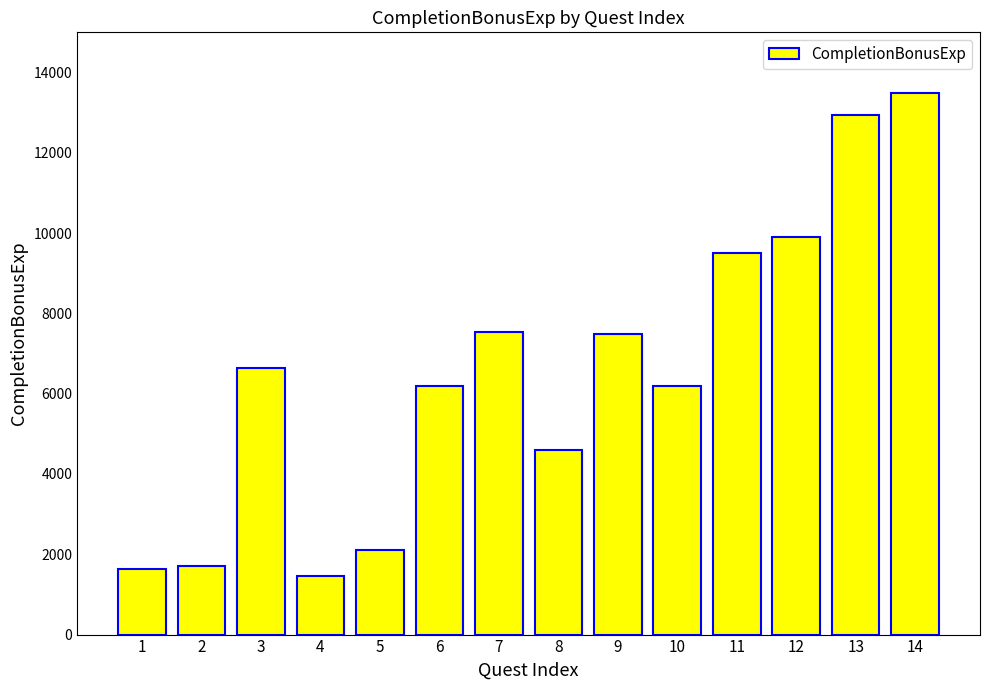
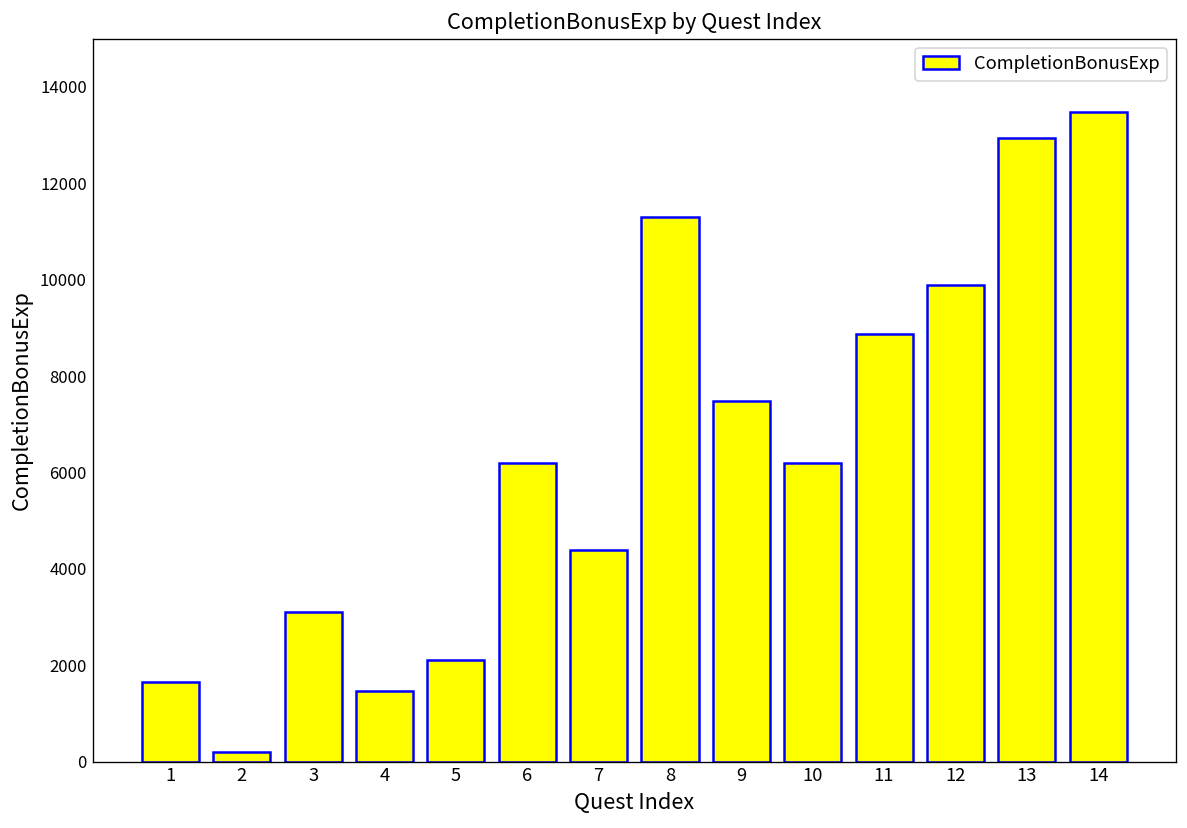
2: 1700 -> 200
3: 6600 -> 3100
7: 7500 -> 4400
8: 4600 -> 11300
11: 9500 -> 8900
